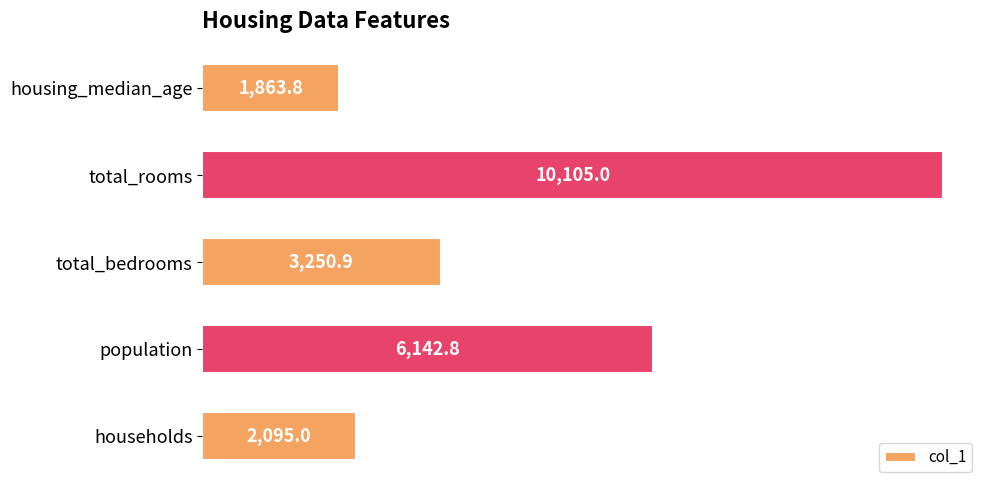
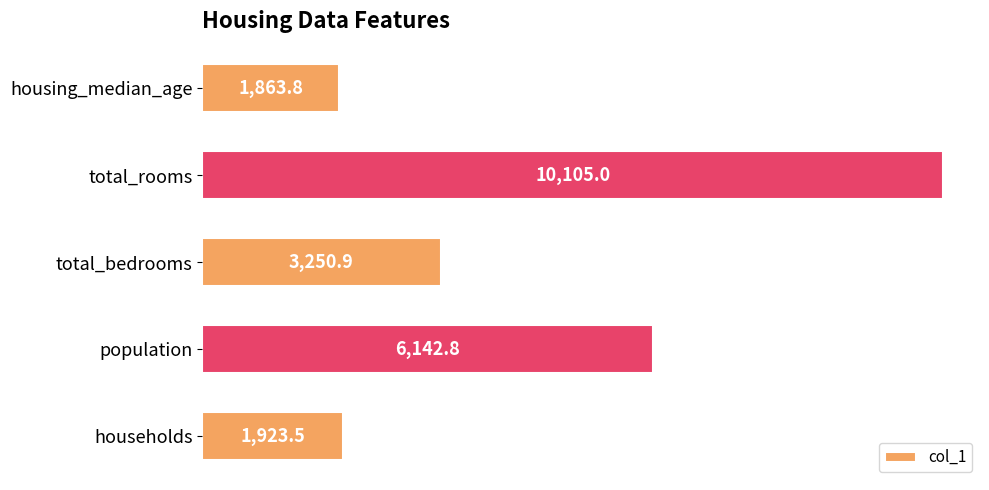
households: 2,095.0 -> 1,923.5
